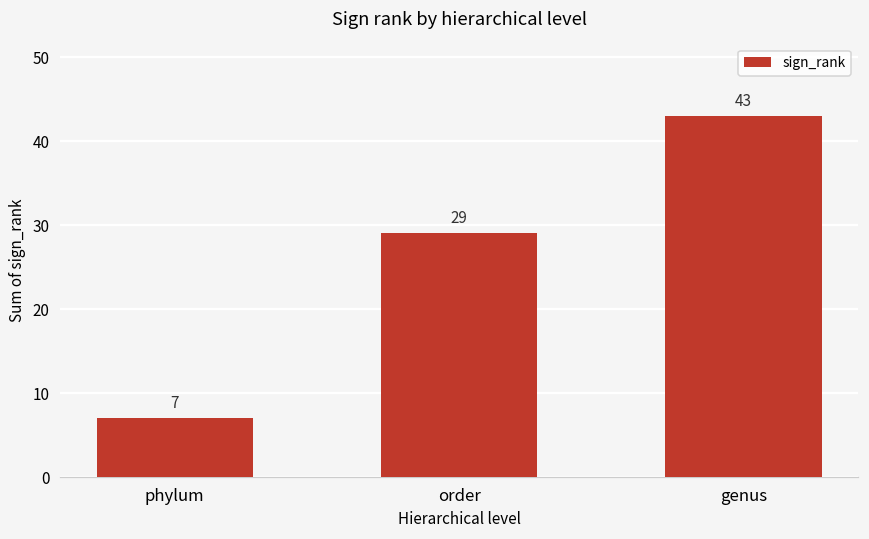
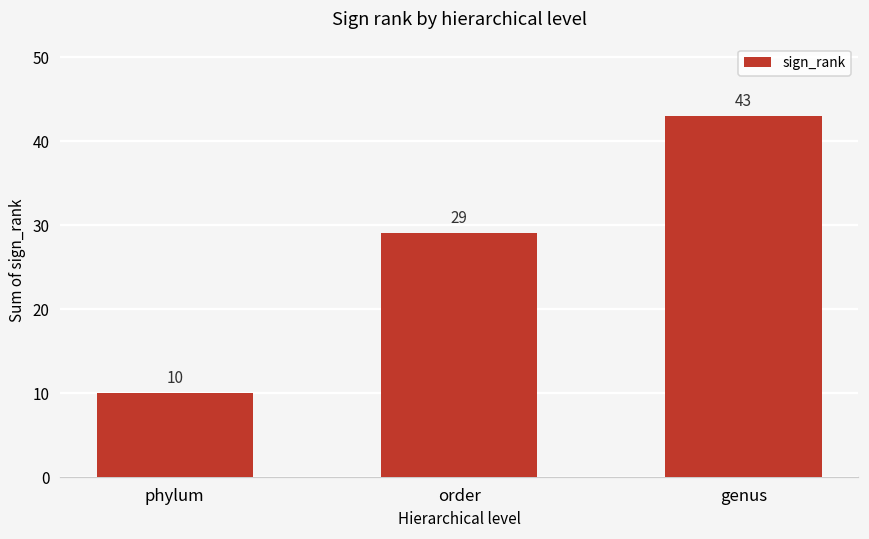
phylum: 7 -> 10
